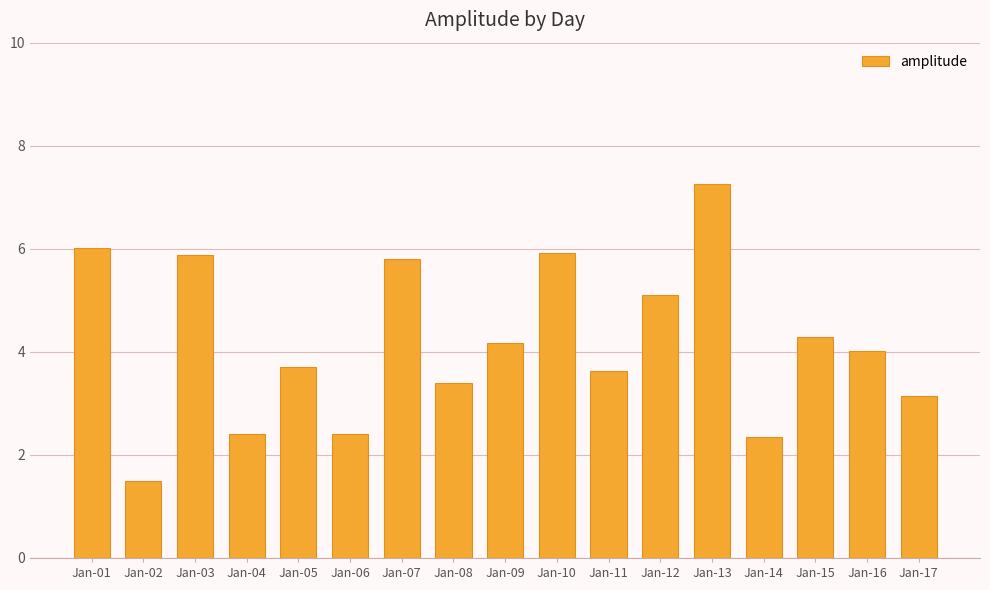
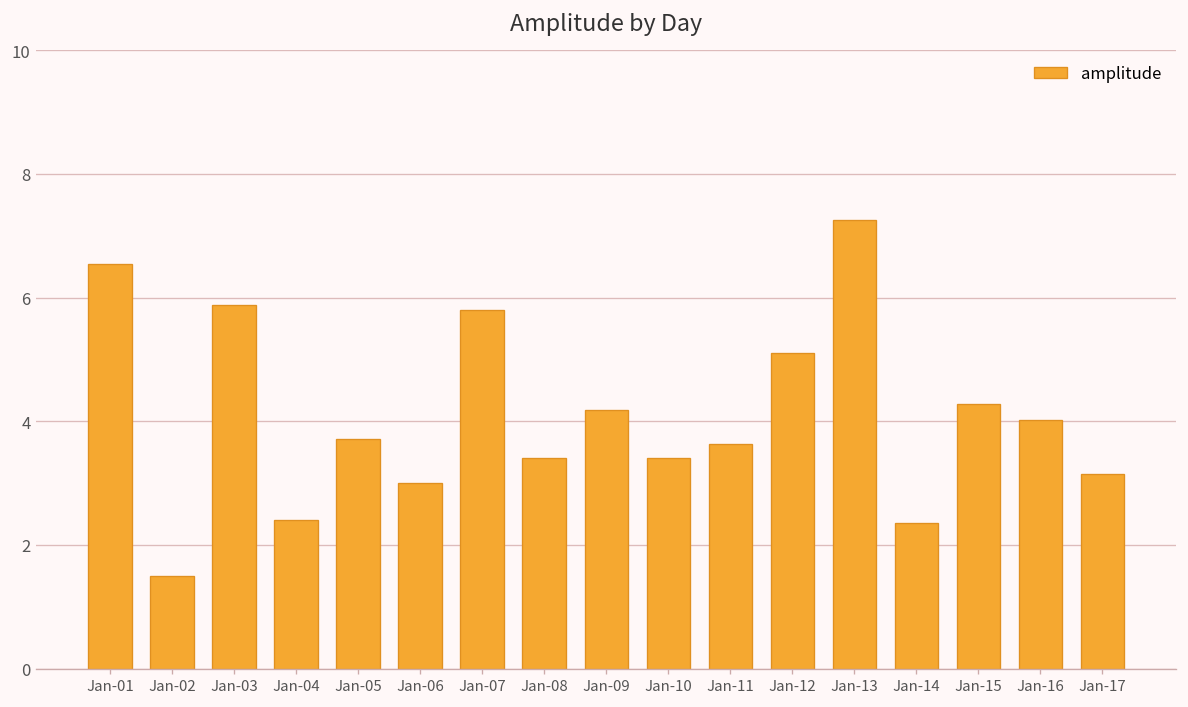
Jan-01: 6.0 -> 6.5
Jan-06: 2.4 -> 3.0
Jan-10: 5.9 -> 3.4
